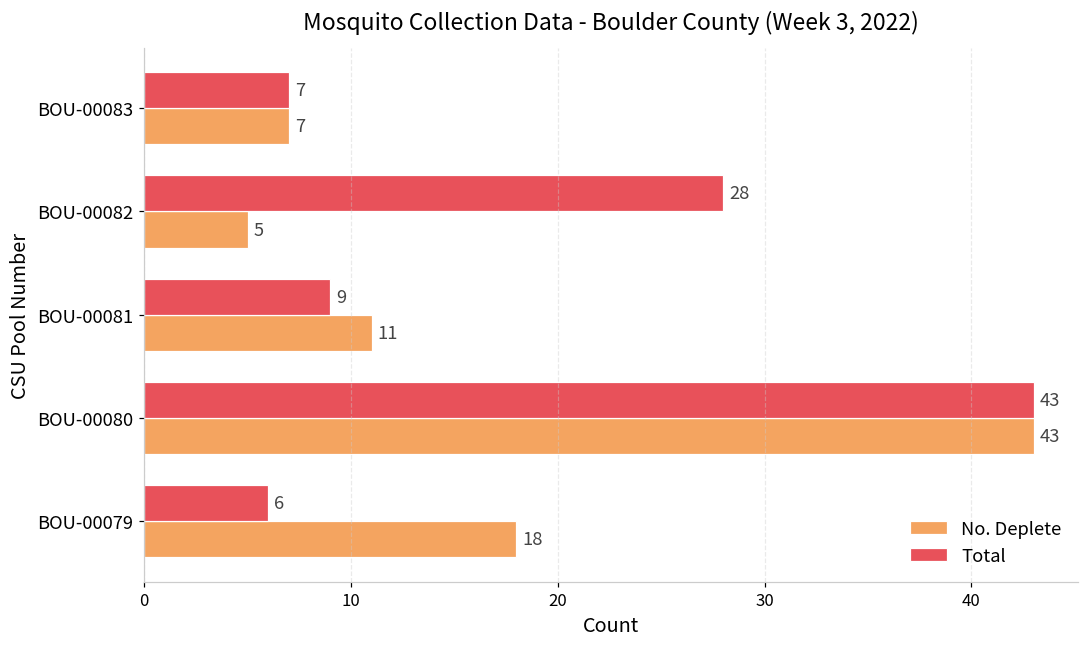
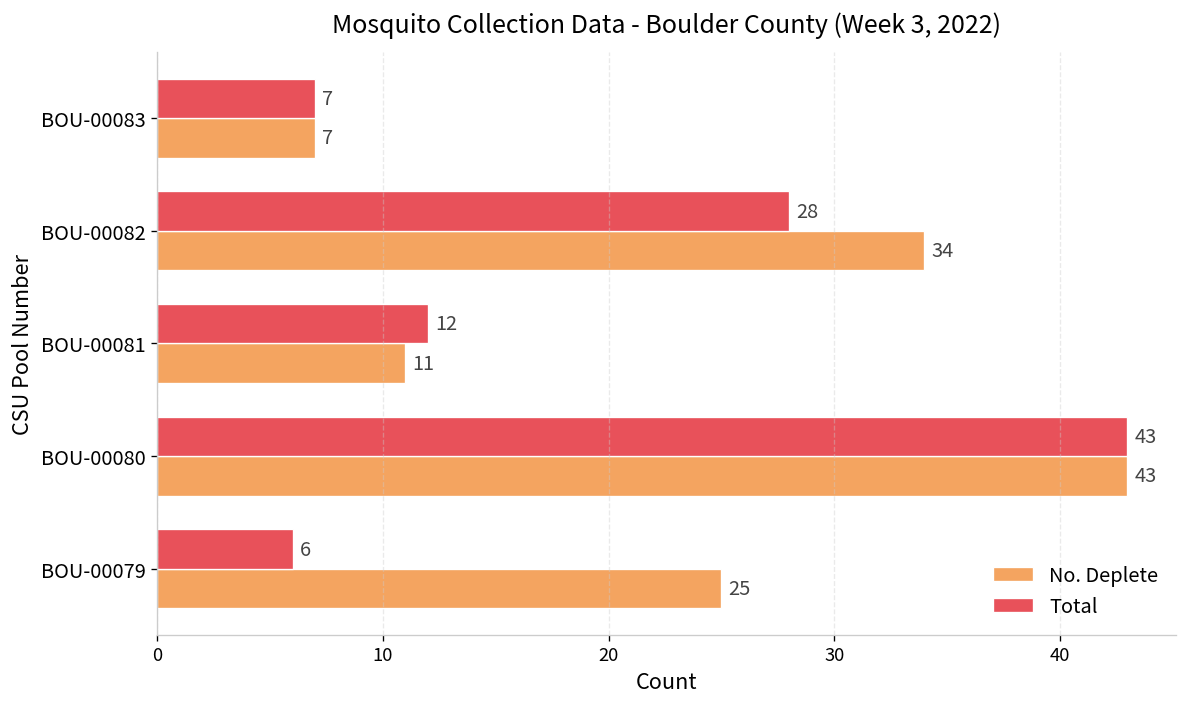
No. Deplete, BOU-00082: 5 -> 34
Total, BOU-00081: 9 -> 12
No. Deplete, BOU-00079: 18 -> 25
